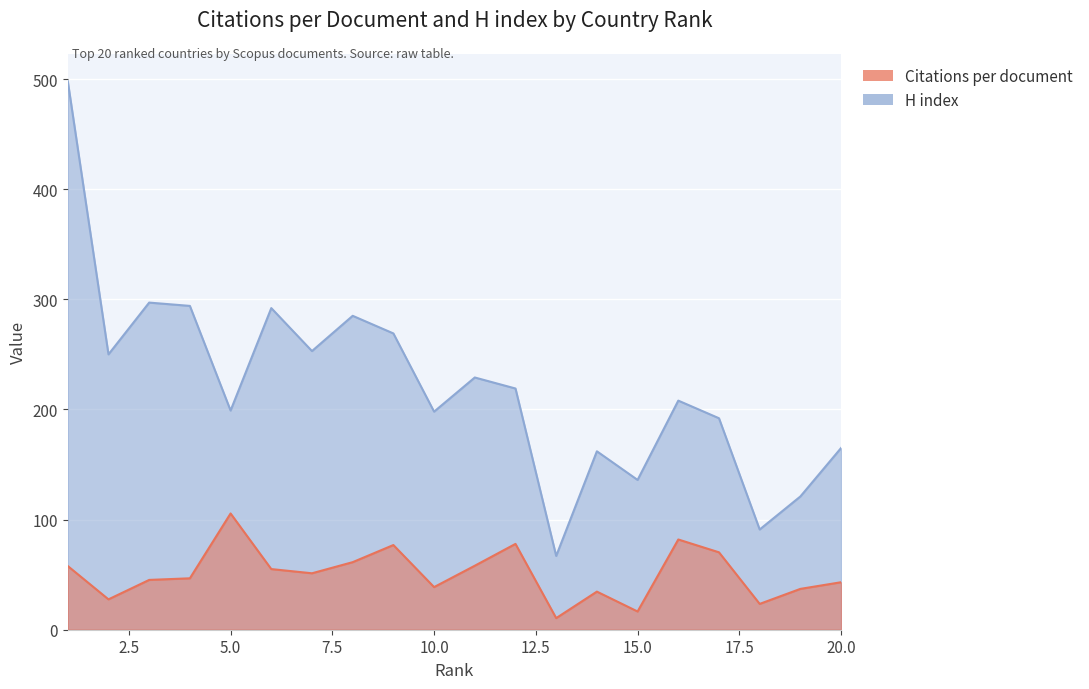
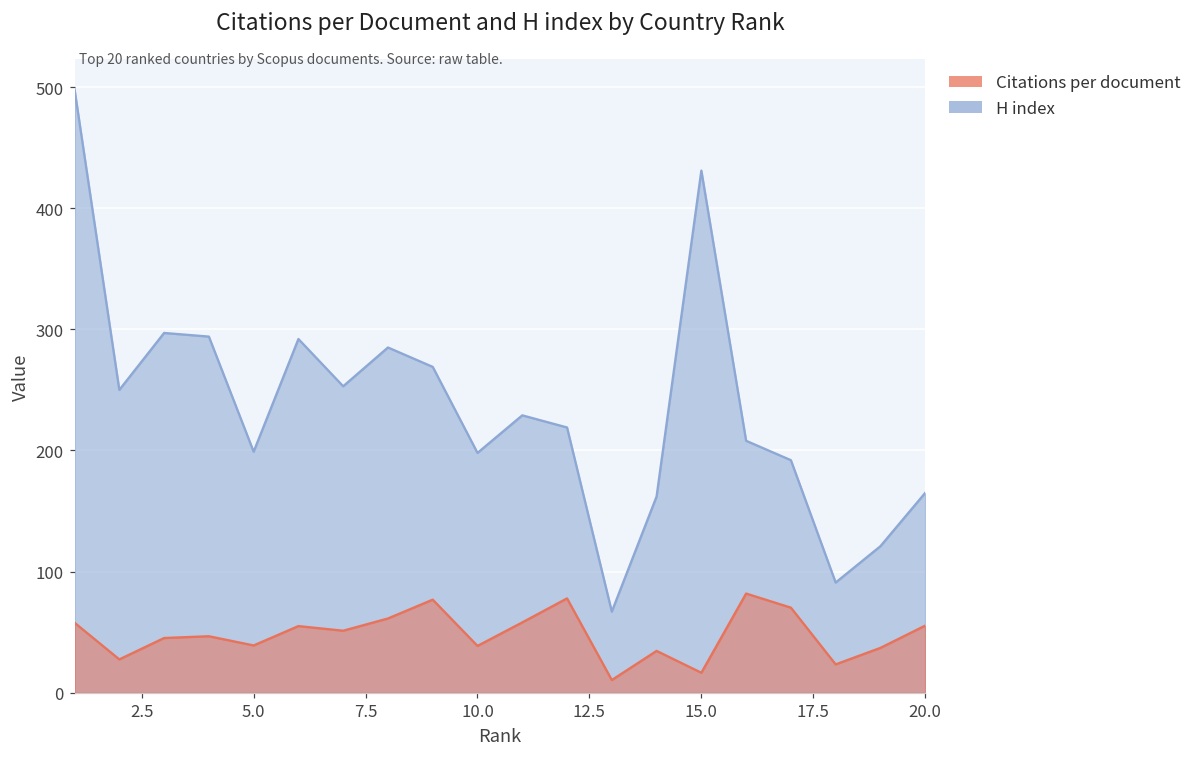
Citations per document, 5.0: 106 -> 39
H index, 15.0: 136 -> 431
Citations per document, 20.0: 43 -> 55
